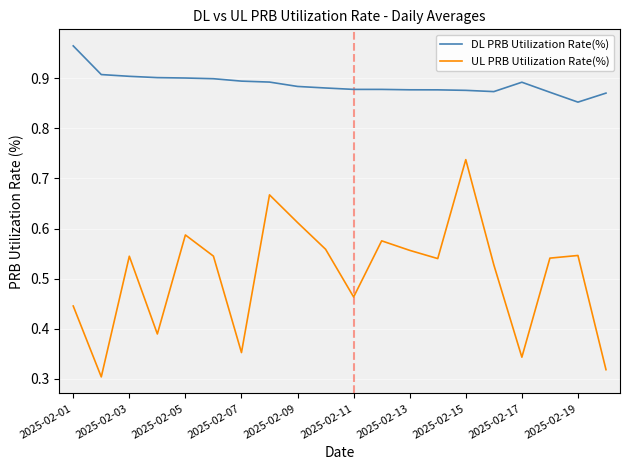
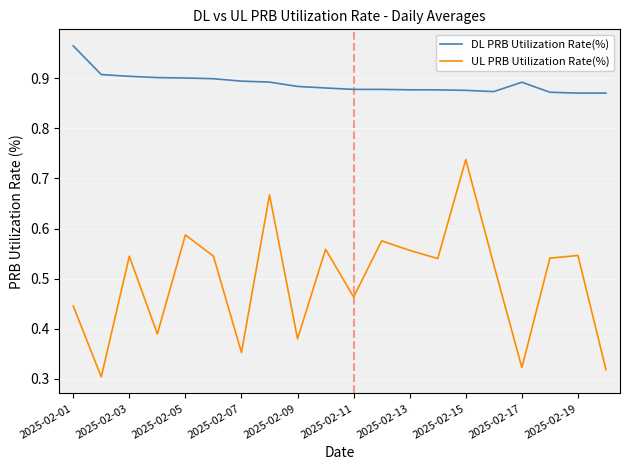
UL PRB Utilization Rate(%), 2025-02-09: 0.61 -> 0.38
UL PRB Utilization Rate(%), 2025-02-17: 0.34 -> 0.32
DL PRB Utilization Rate(%), 2025-02-19: 0.85 -> 0.87
